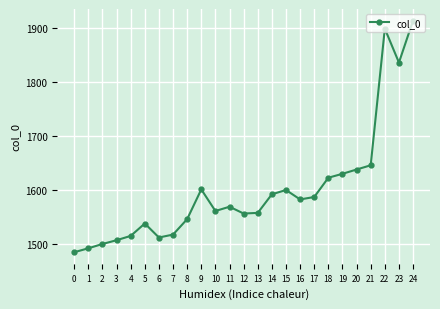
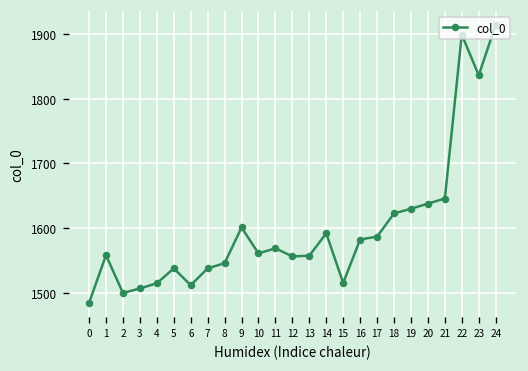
1: 1490 -> 1560
7: 1520 -> 1540
15: 1600 -> 1520
